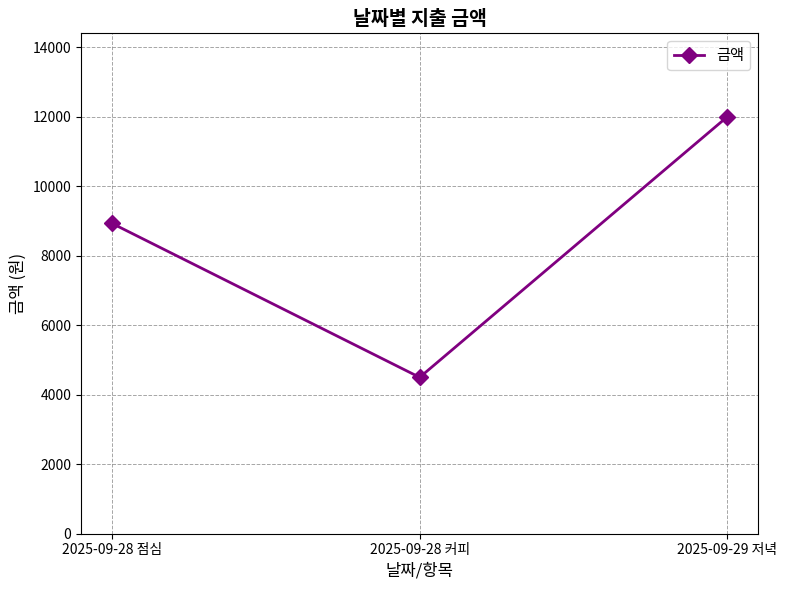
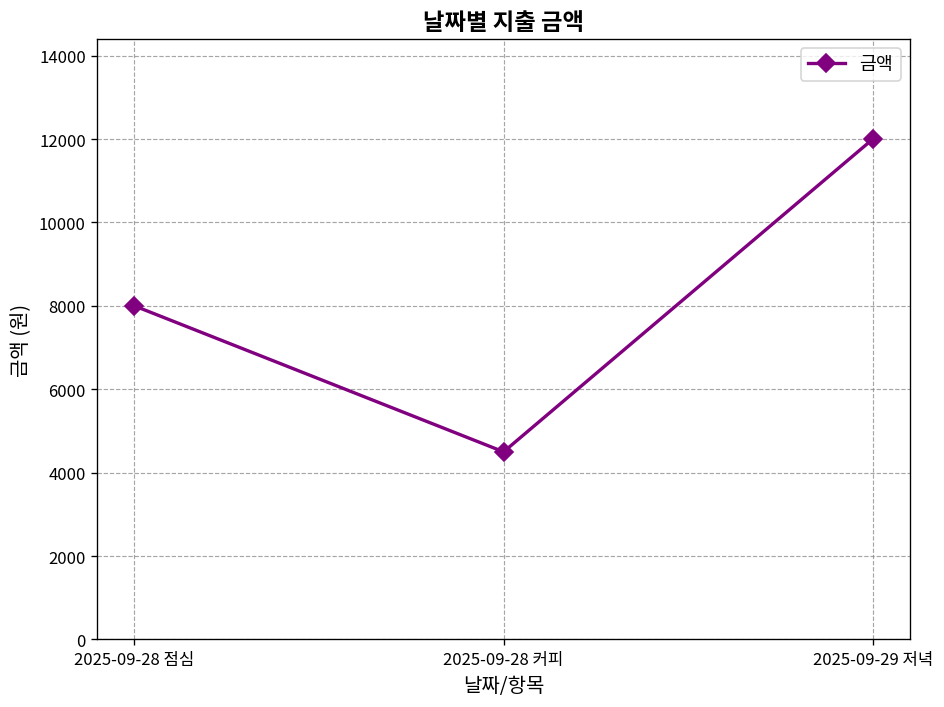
2025-09-28 점심: 8900 -> 8000
